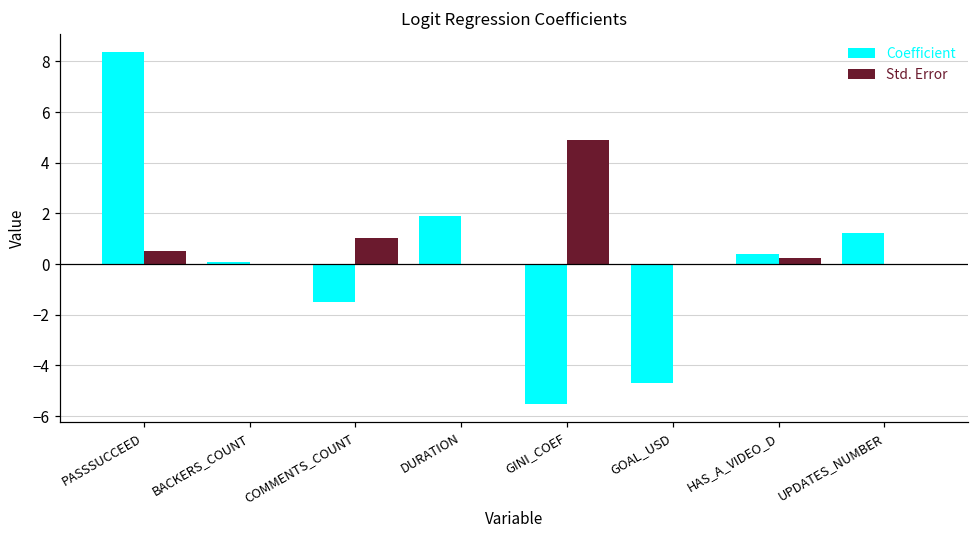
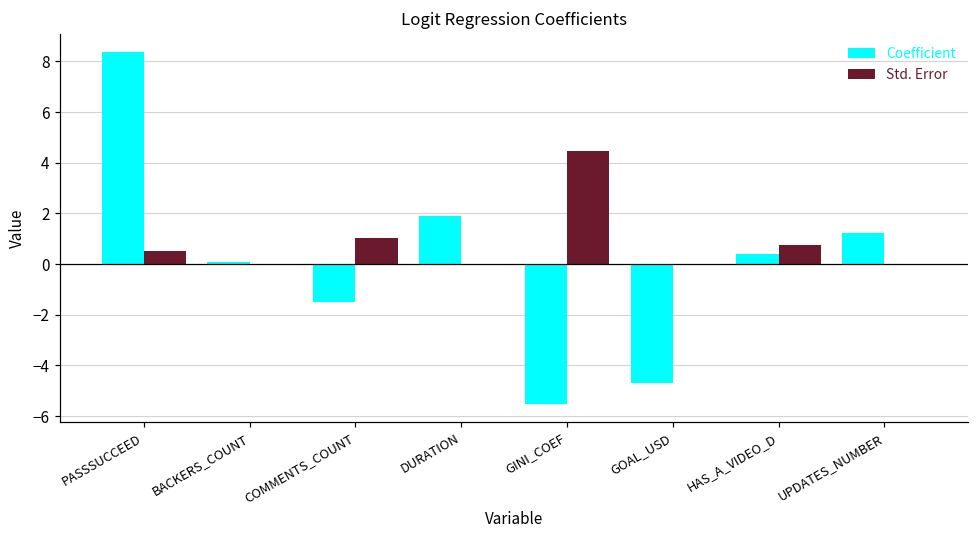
Std. Error, GINI_COEF: 4.9 -> 4.5
Std. Error, HAS_A_VIDEO_D: 0.2 -> 0.8
